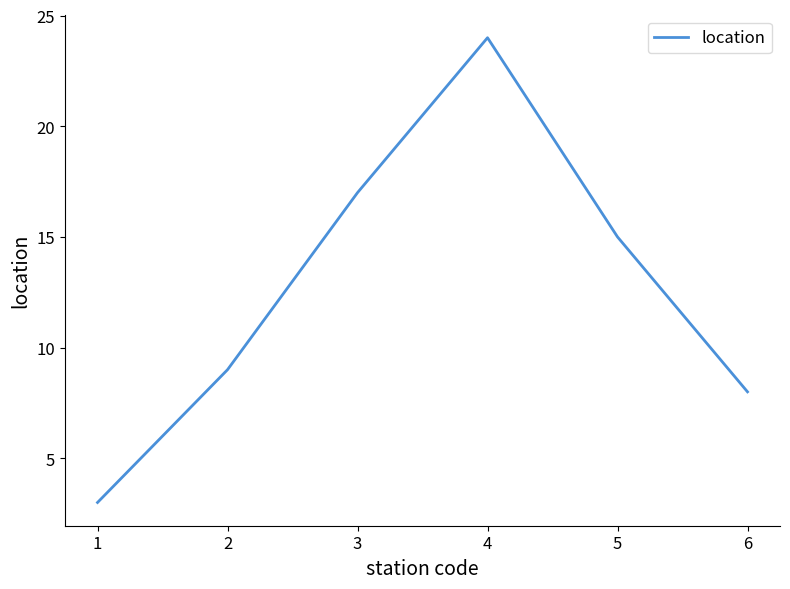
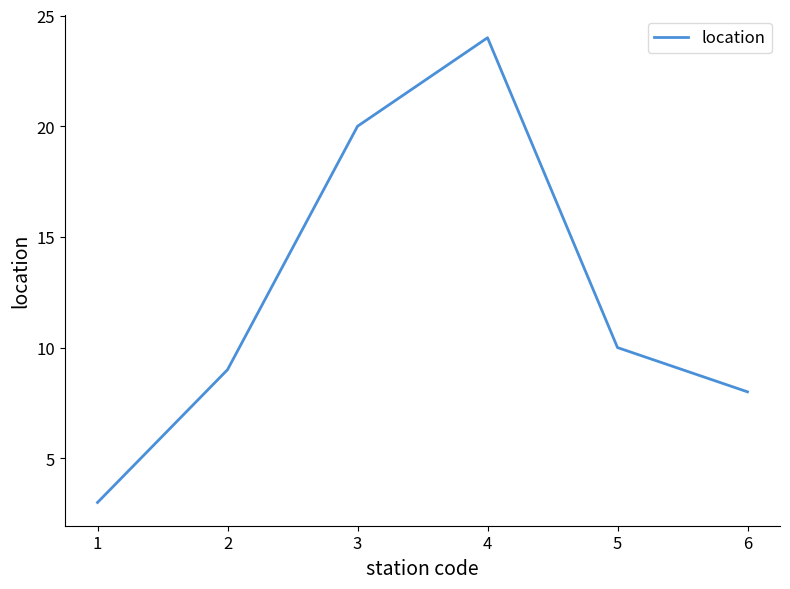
3: 17 -> 20
5: 15 -> 10
